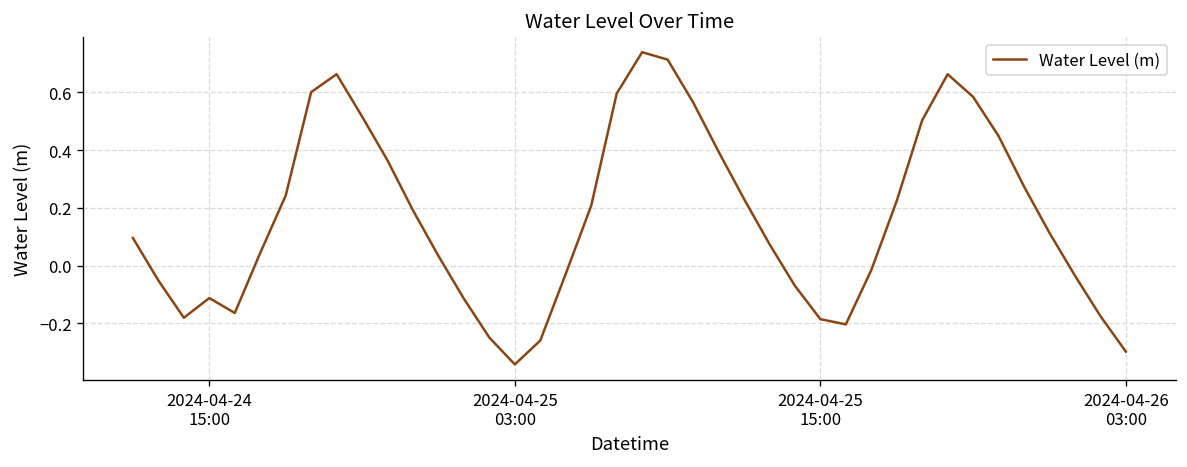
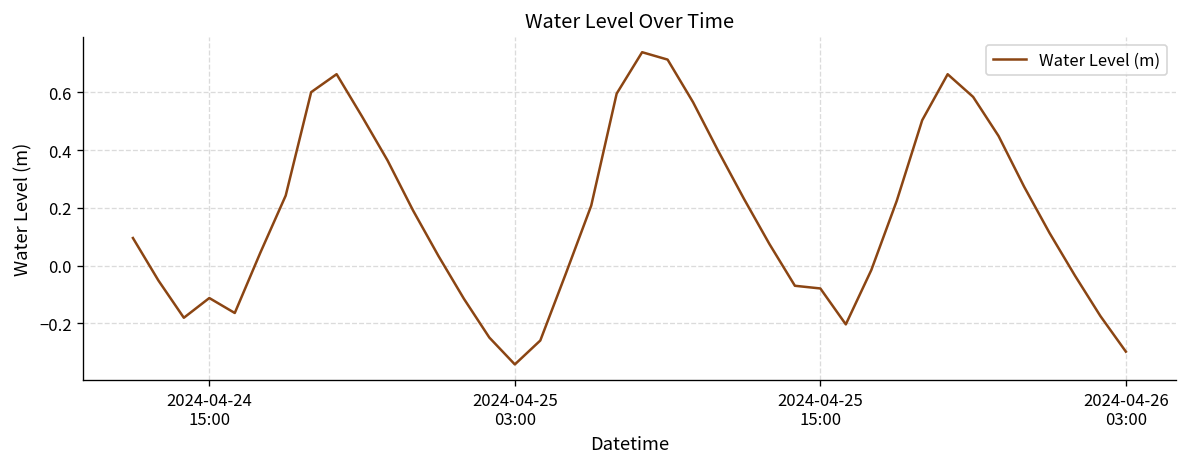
2024-04-25 15:00: -0.19 -> -0.08
